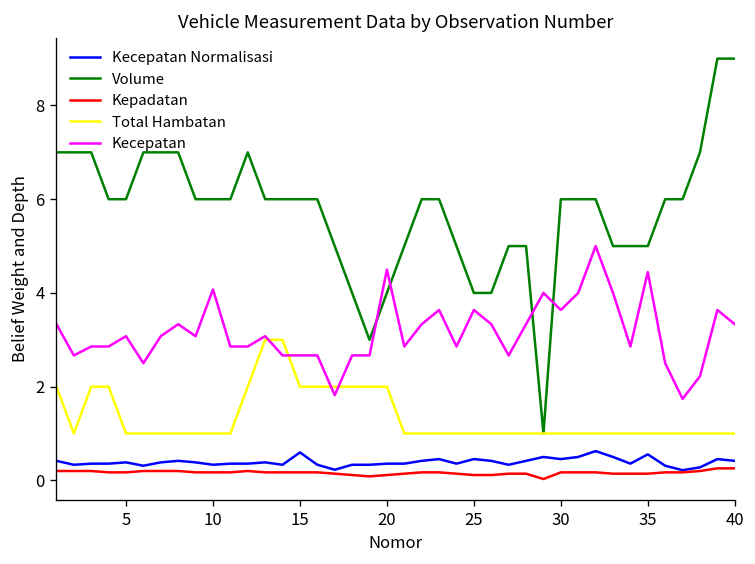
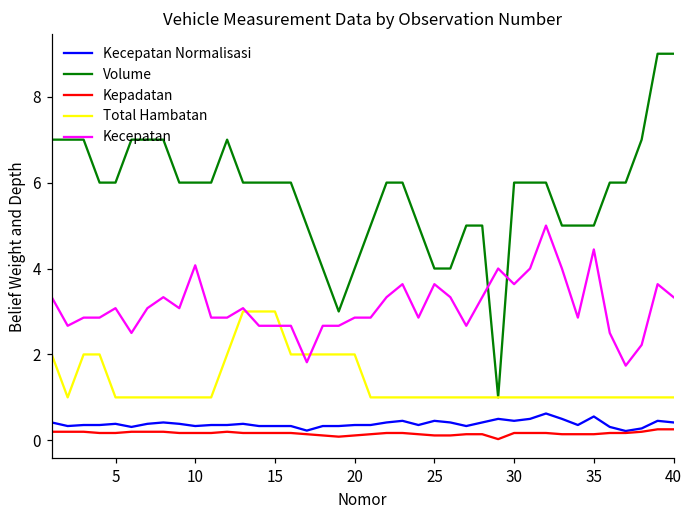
Kecepatan Normalisasi, 15: 0.6 -> 0.3
Total Hambatan, 15: 2 -> 3
Kecepatan, 20: 4.5 -> 2.9
